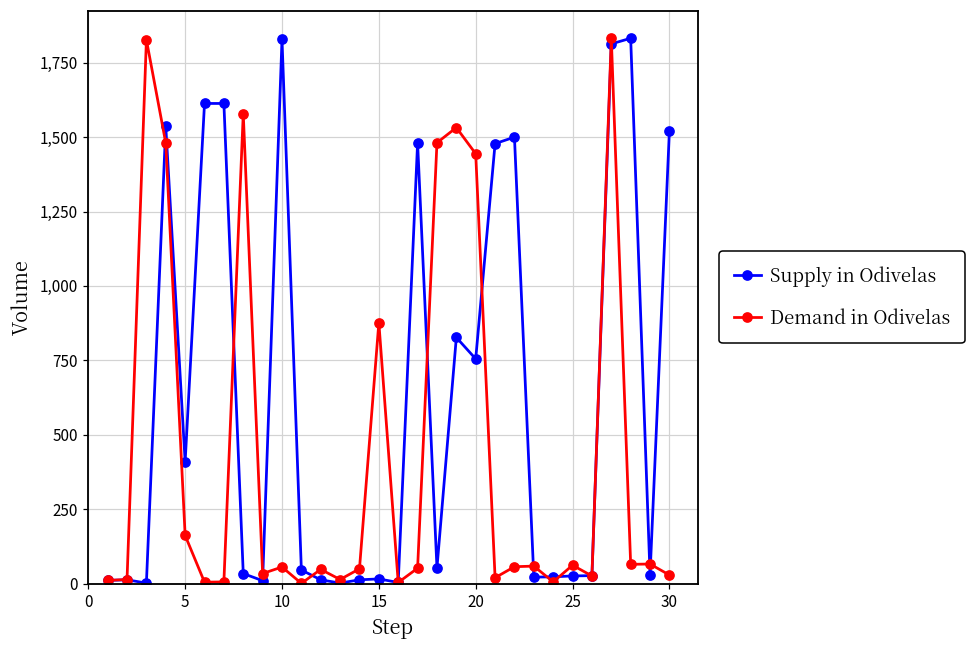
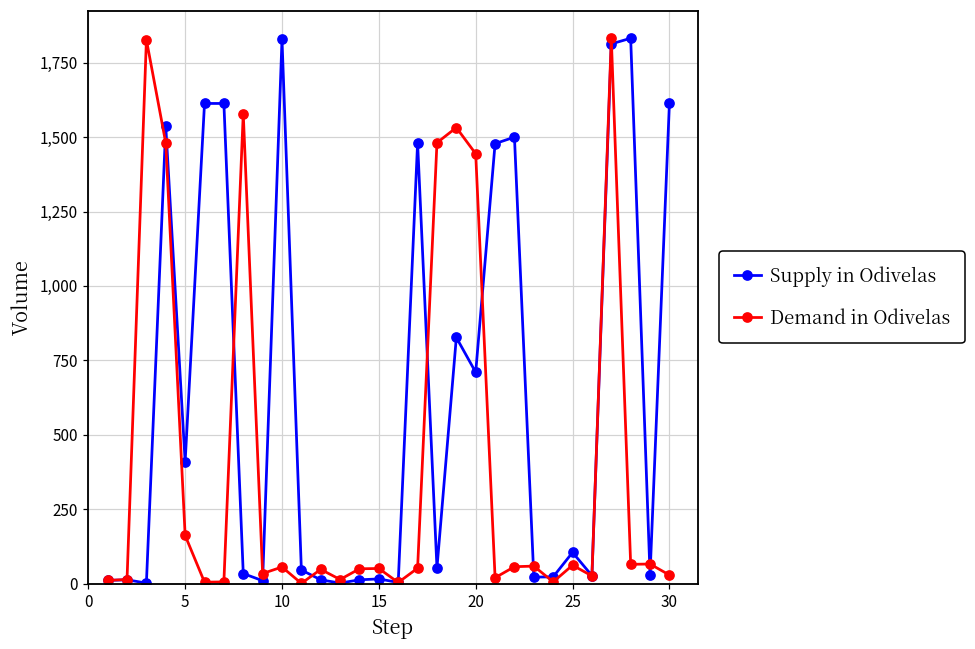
Demand in Odivelas, 15: 880 -> 50
Supply in Odivelas, 20: 760 -> 710
Supply in Odivelas, 25: 30 -> 110
Supply in Odivelas, 30: 1,520 -> 1,610
